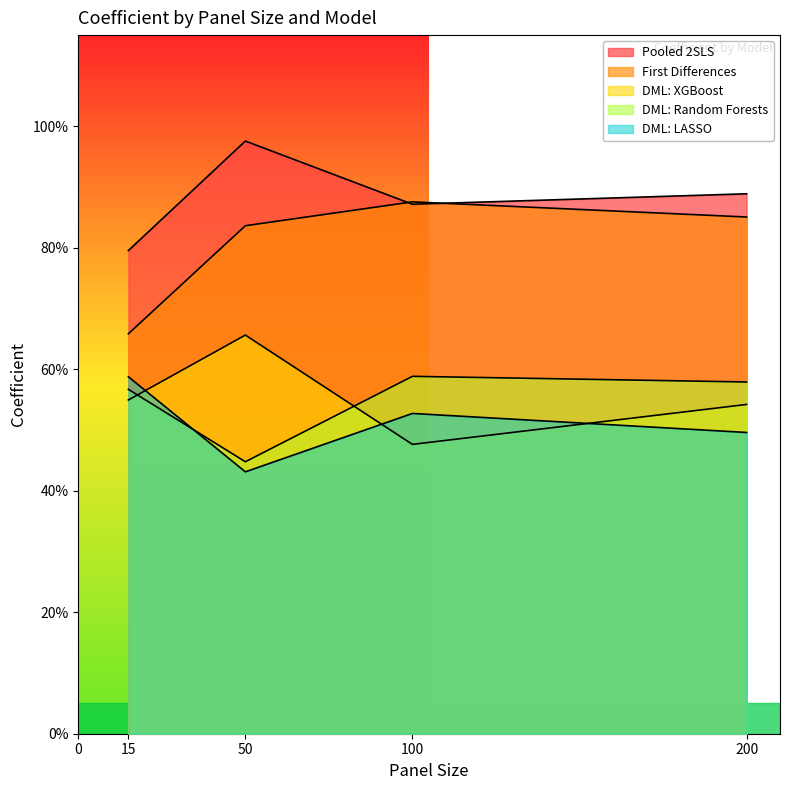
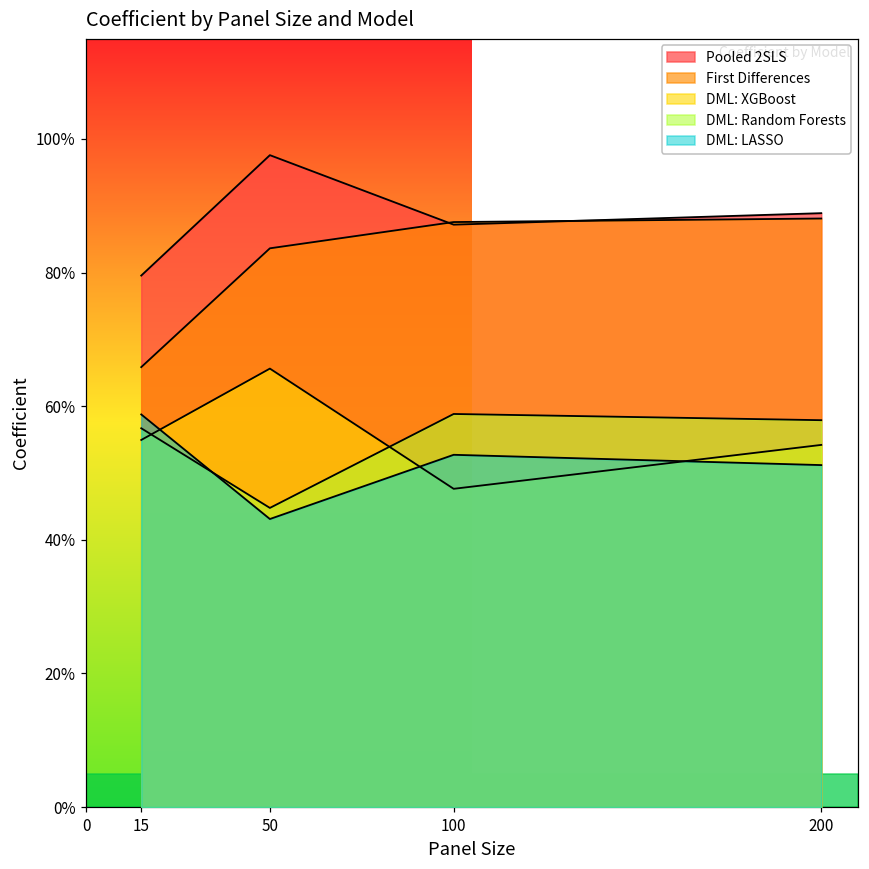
First Differences, 200: 85% -> 88%
DML: LASSO, 200: 50% -> 51%
